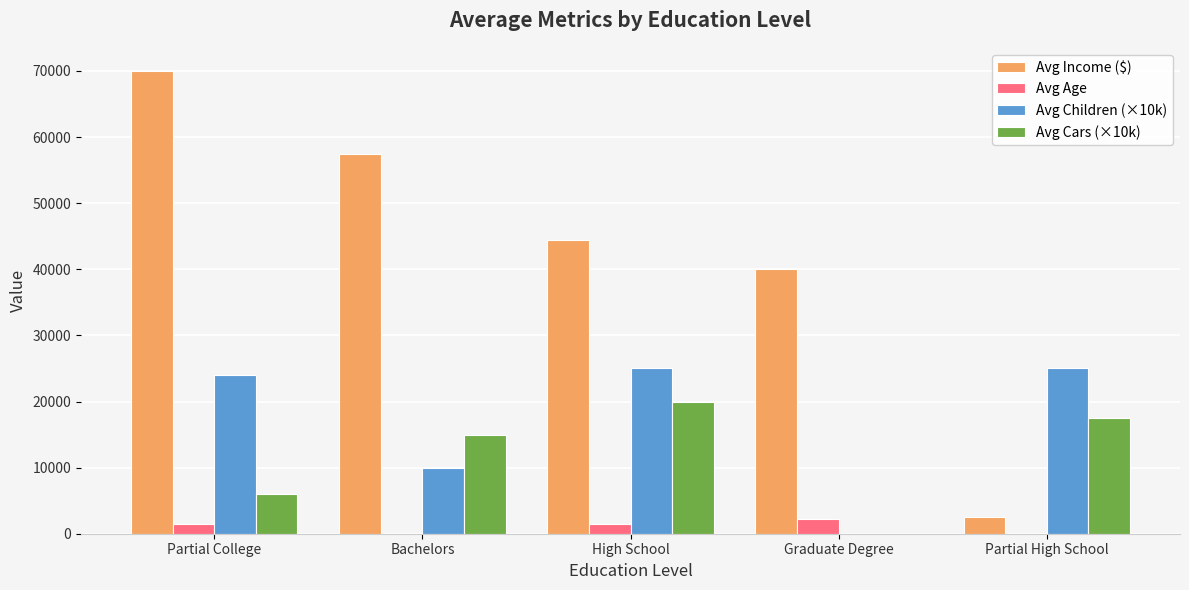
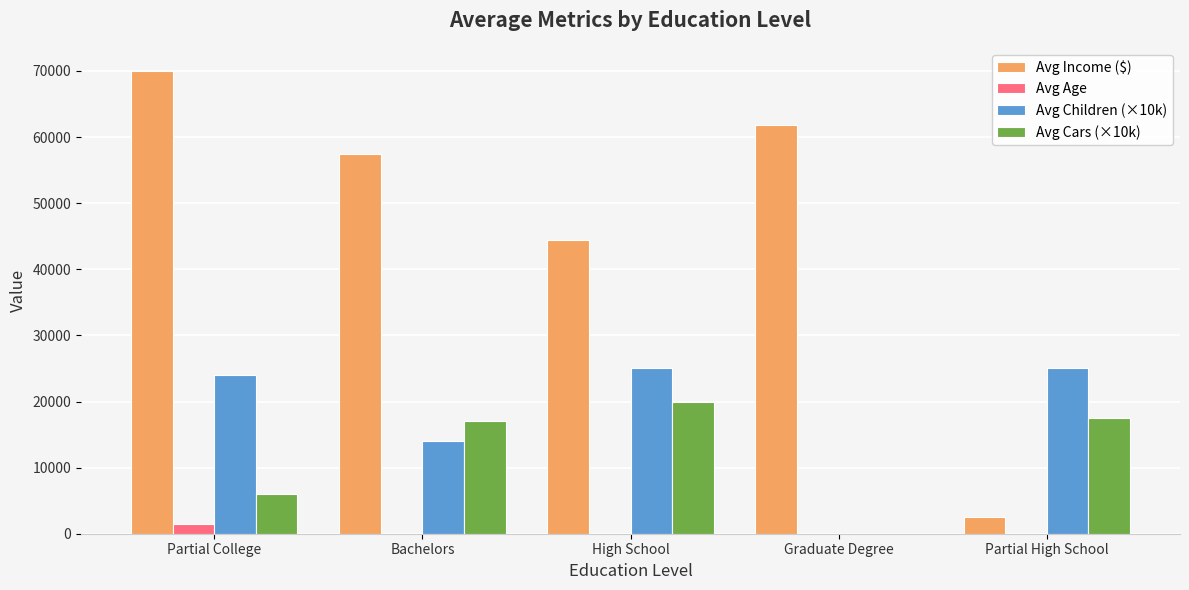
Avg Children (×10k), Bachelors: 10000 -> 14000
Avg Cars (×10k), Bachelors: 15000 -> 17000
Avg Age, High School: 1000 -> 0
Avg Income ($), Graduate Degree: 40000 -> 62000
Avg Age, Graduate Degree: 2000 -> 0
